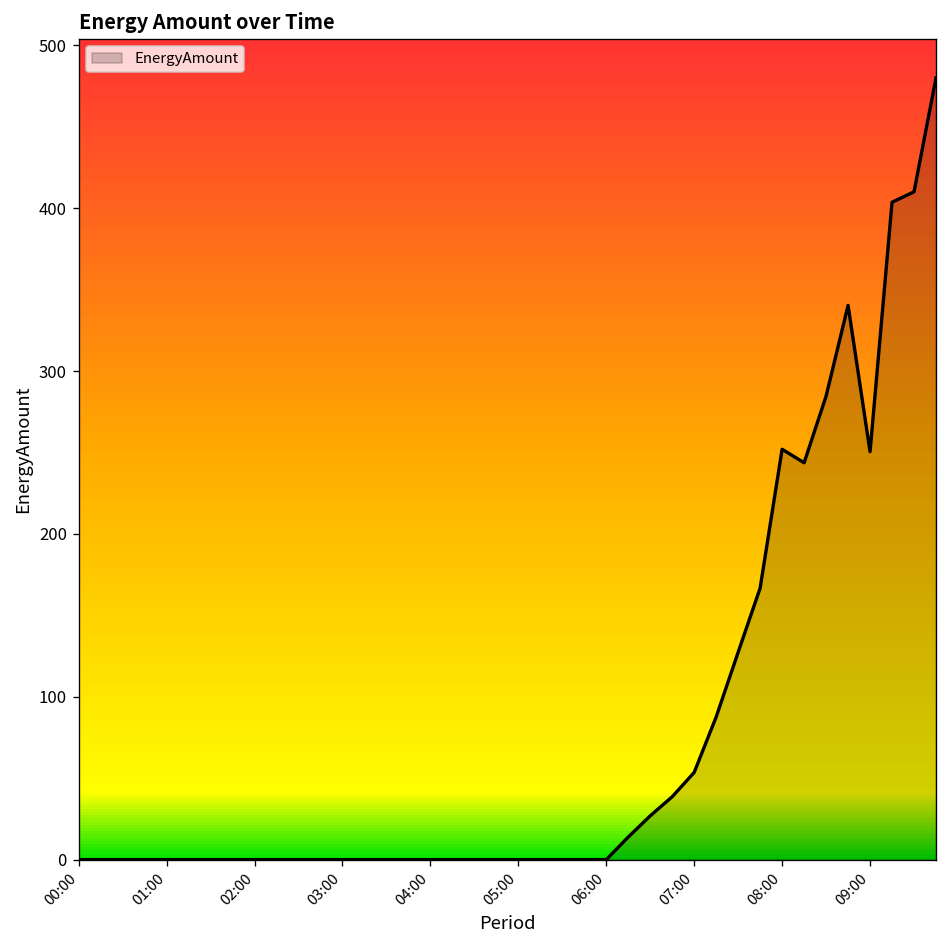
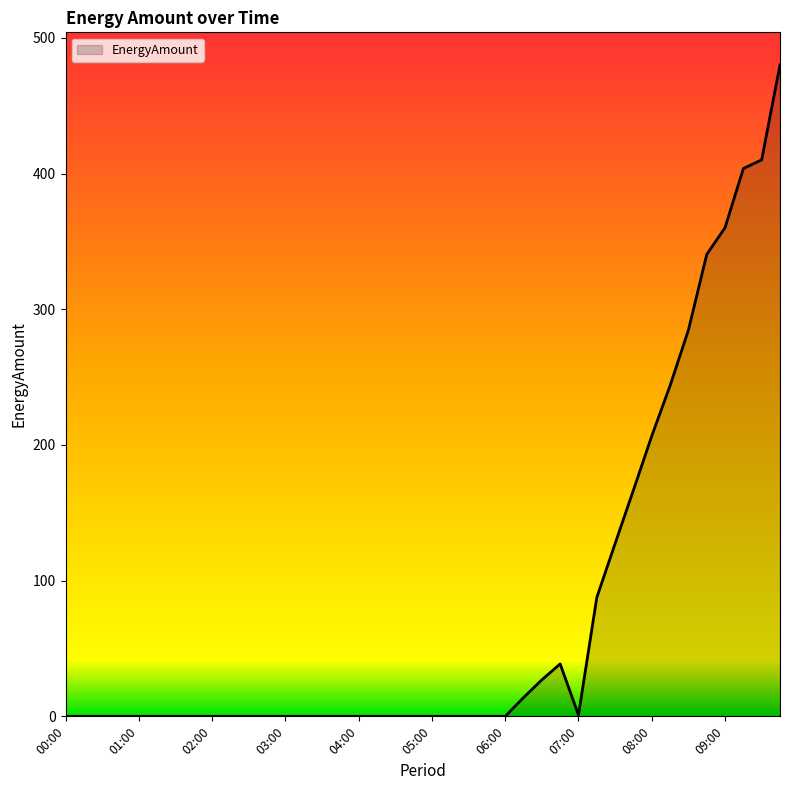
07:00: 54 -> 1
08:00: 252 -> 207
09:00: 250 -> 360
